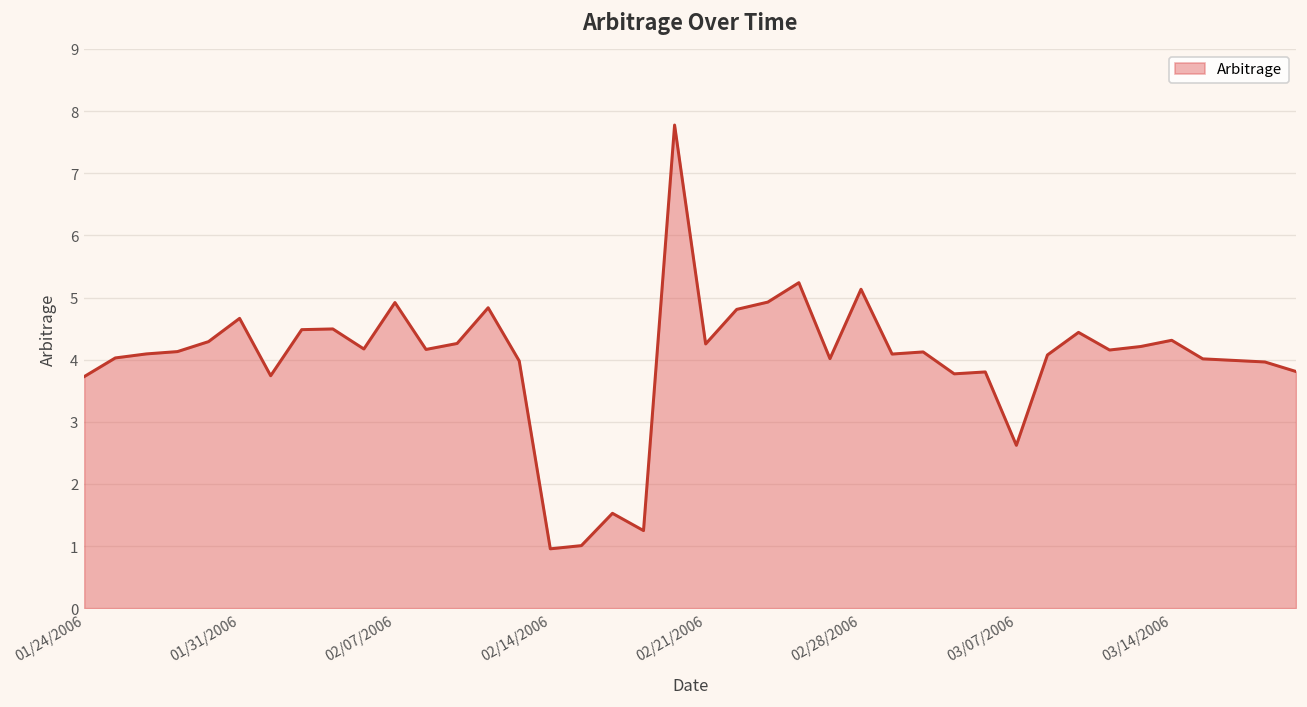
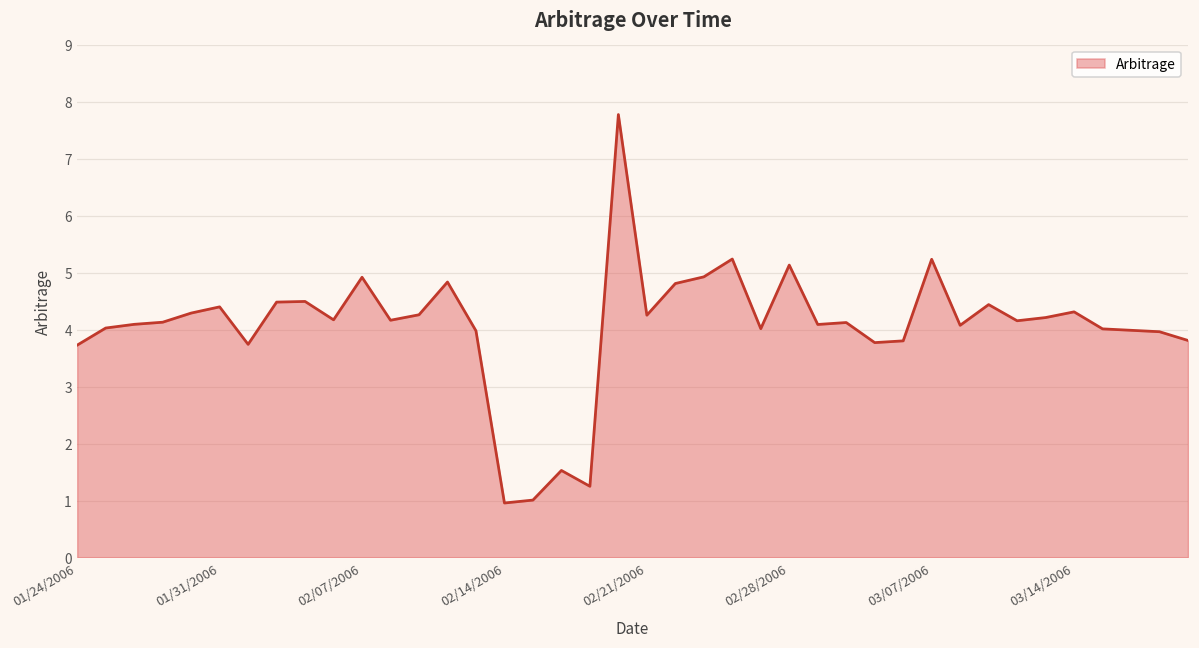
01/31/2006: 4.7 -> 4.4
03/07/2006: 2.6 -> 5.2
